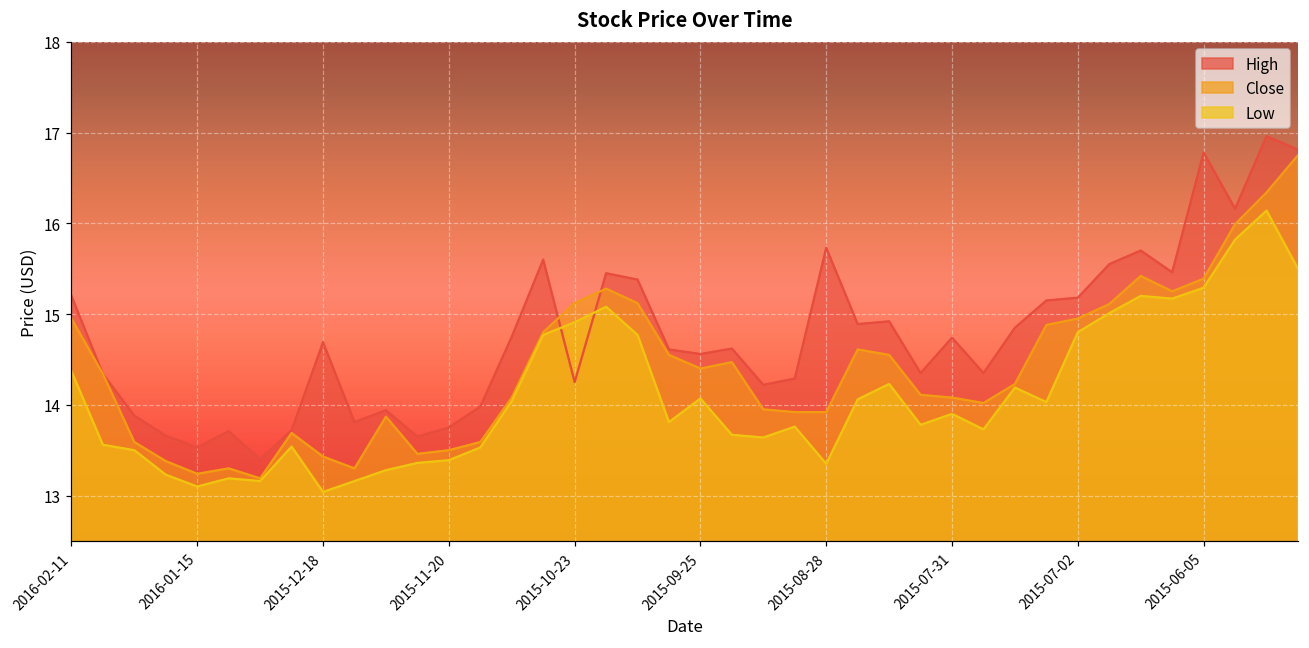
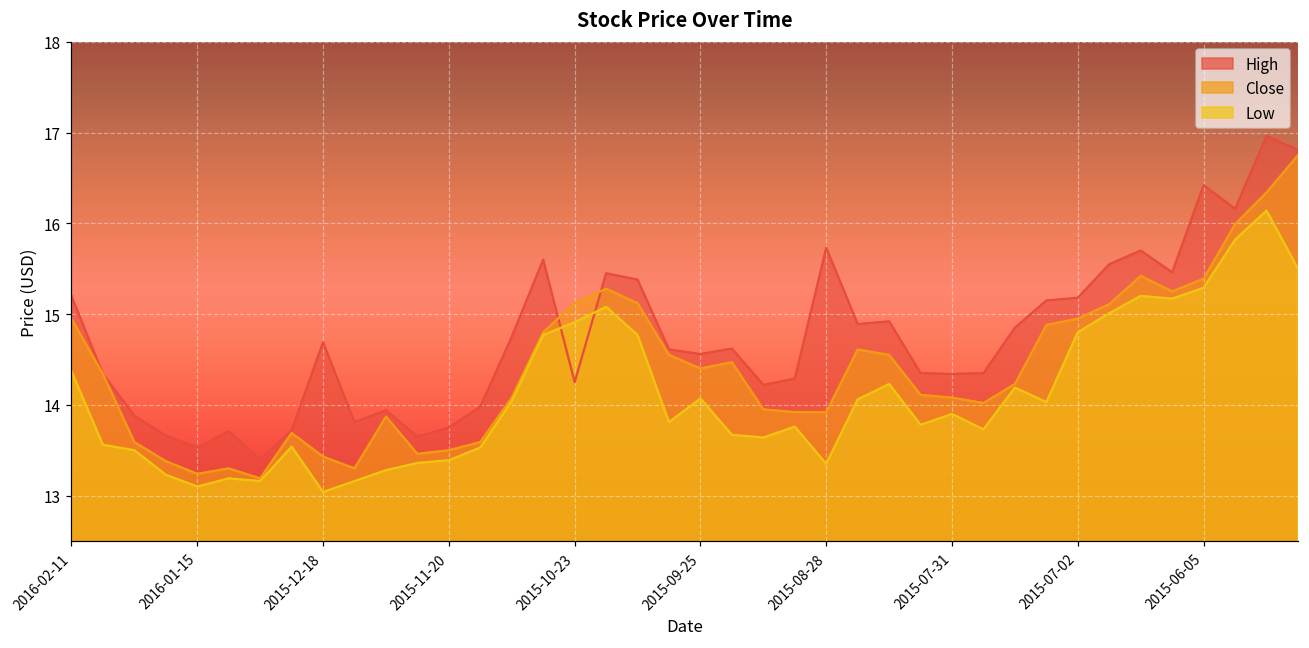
High, 2015-07-31: 14.7 -> 14.3
High, 2015-06-05: 16.8 -> 16.4
